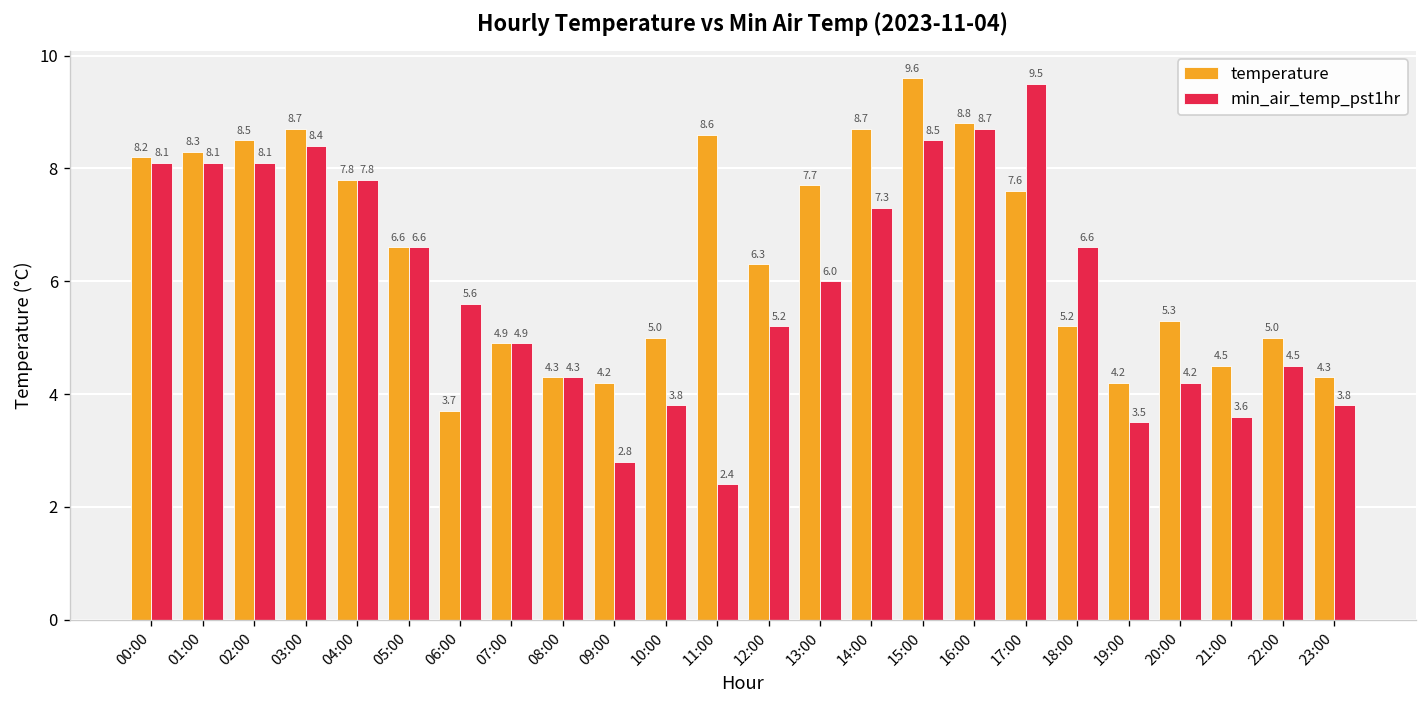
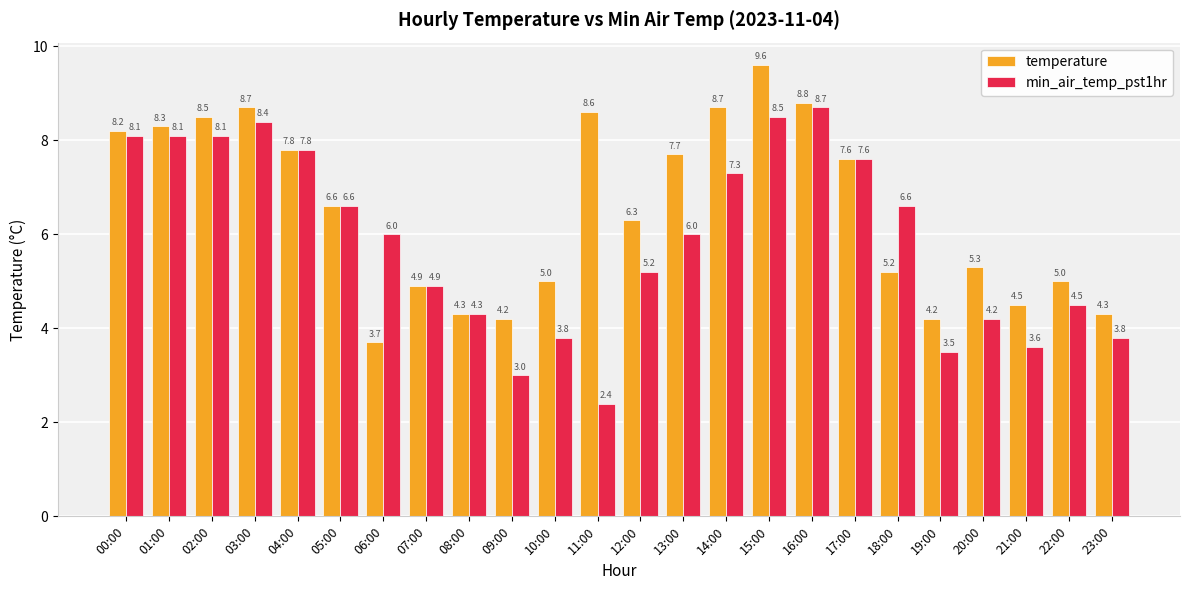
min_air_temp_pst1hr, 06:00: 5.6 -> 6.0
min_air_temp_pst1hr, 09:00: 2.8 -> 3.0
min_air_temp_pst1hr, 17:00: 9.5 -> 7.6
